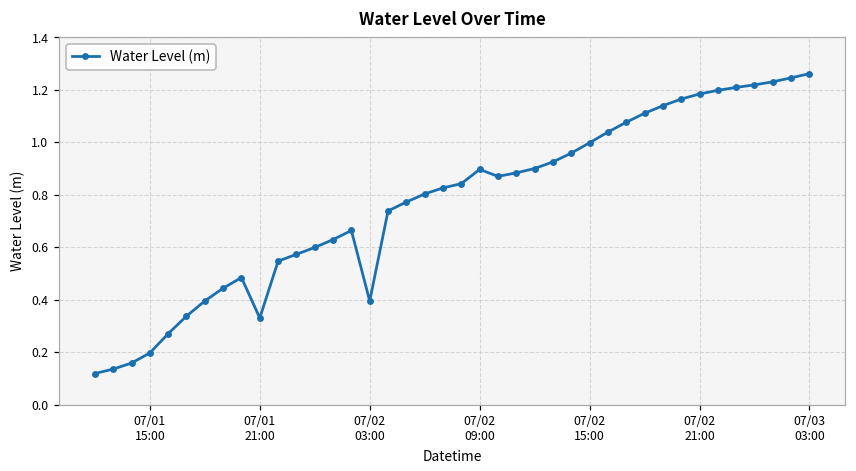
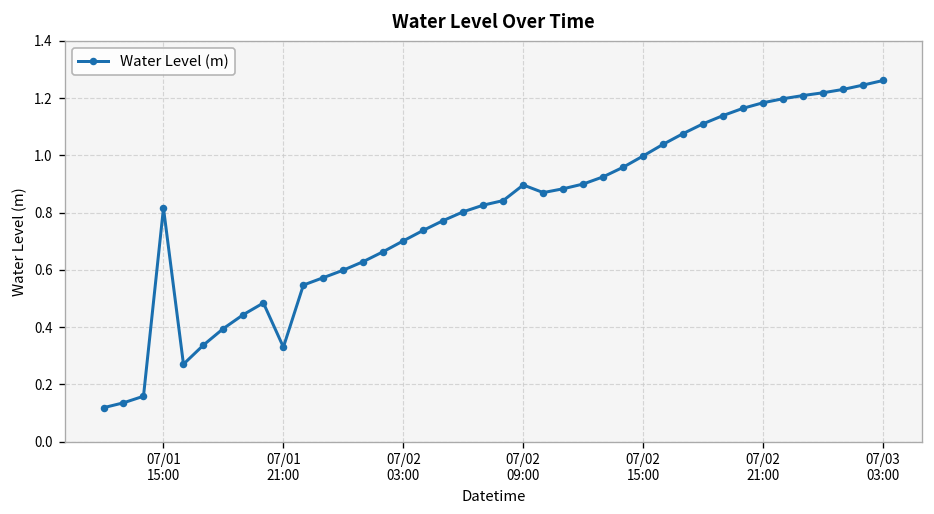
07/01 15:00: 0.20 -> 0.82
07/02 03:00: 0.39 -> 0.70
